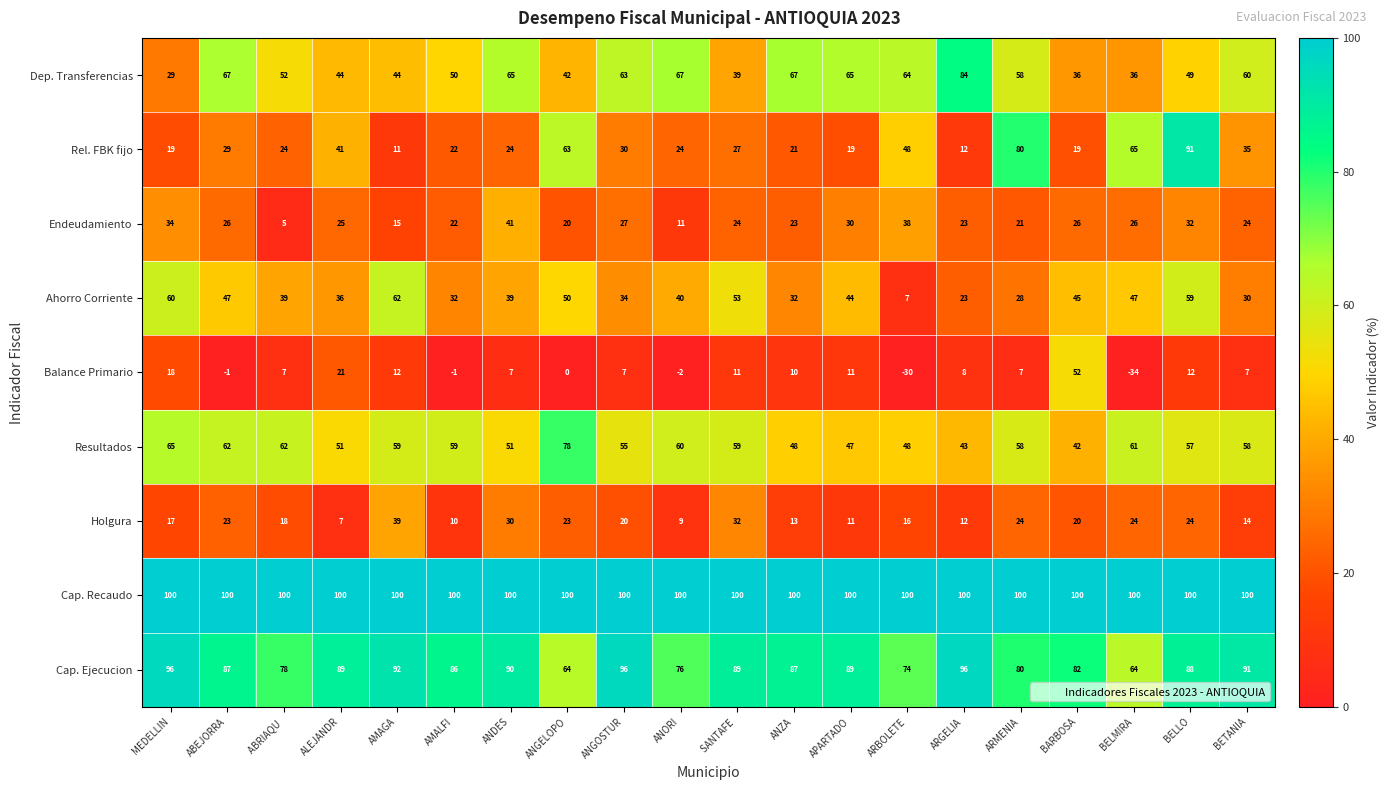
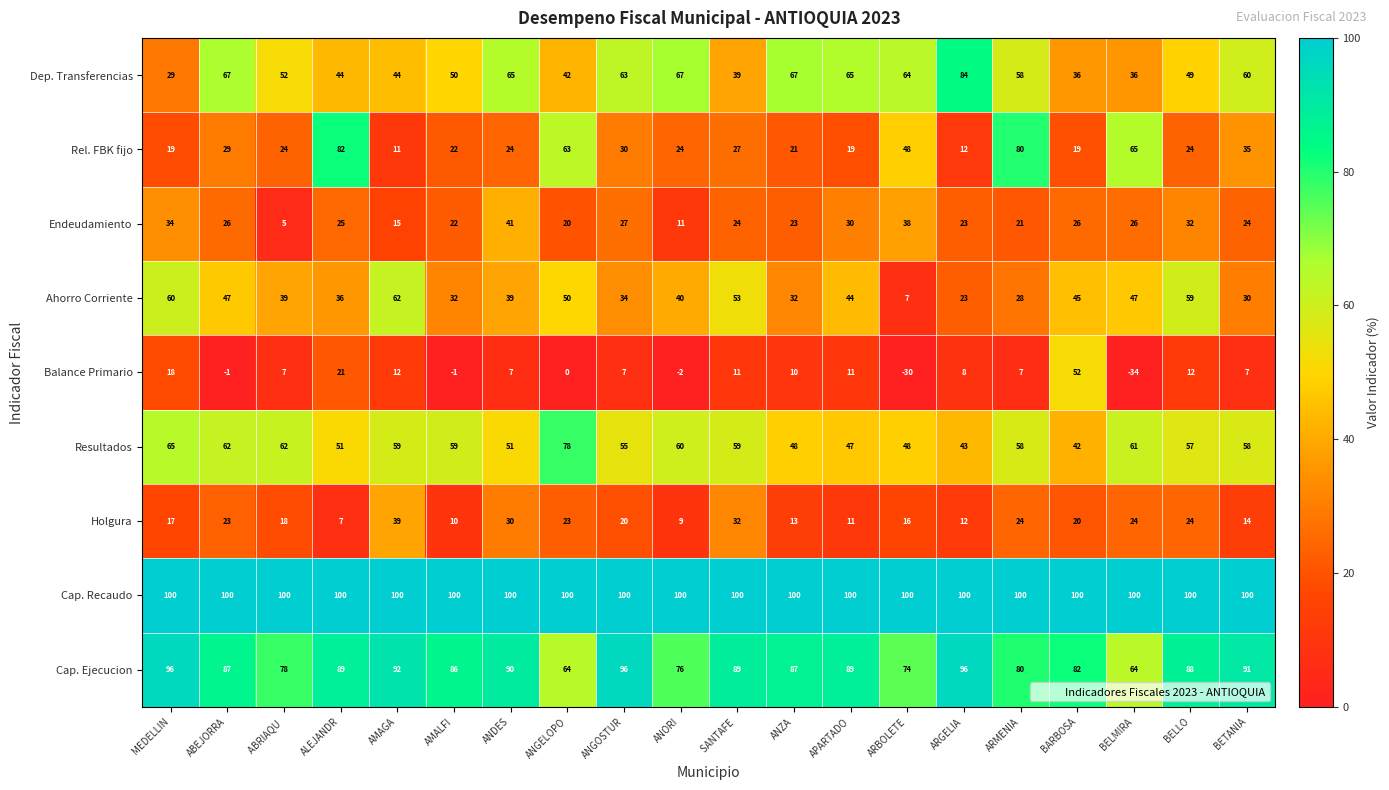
Rel. FBK fijo, ALEJANDR: 41 -> 82
Rel. FBK fijo, BELLO: 91 -> 24
